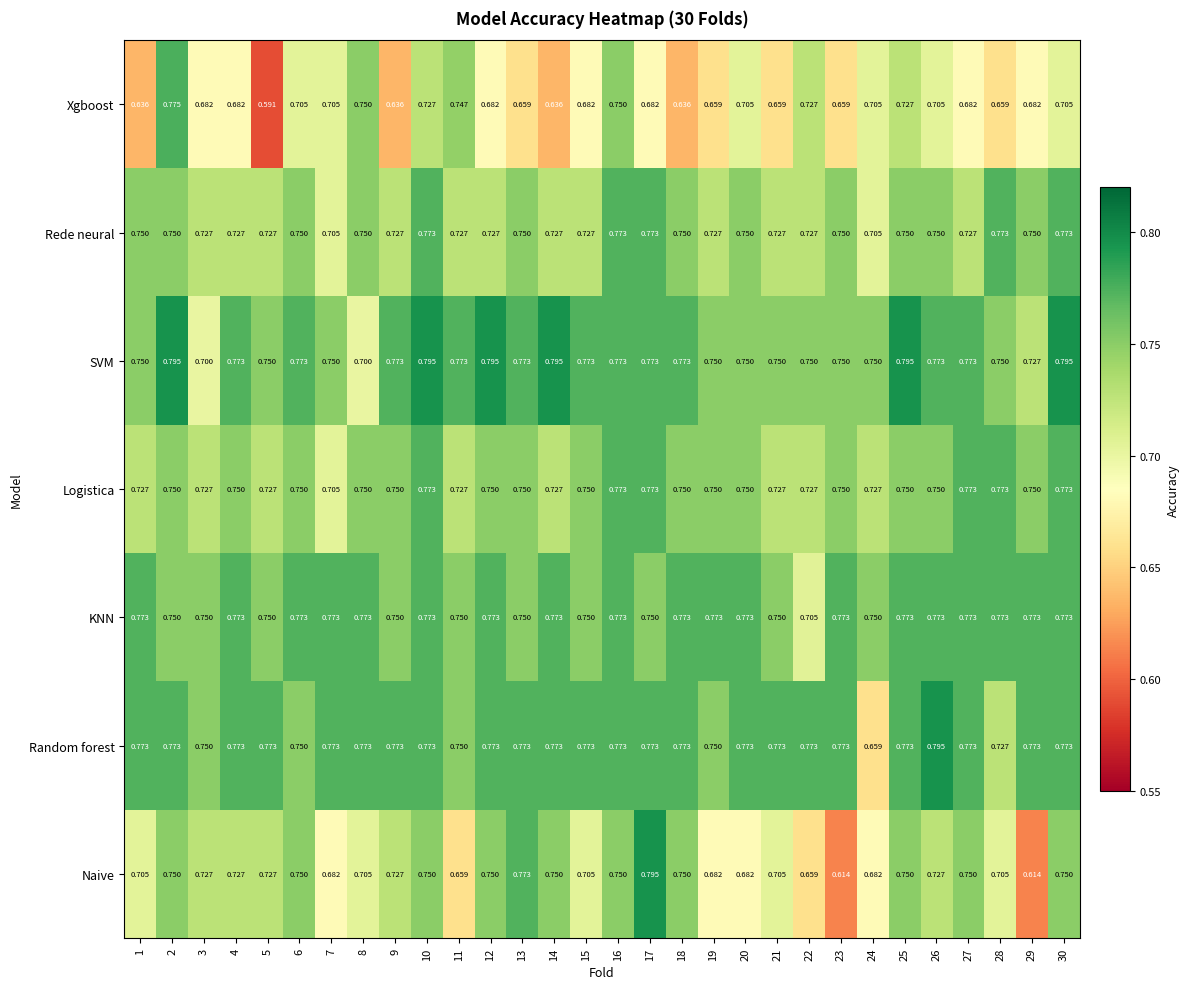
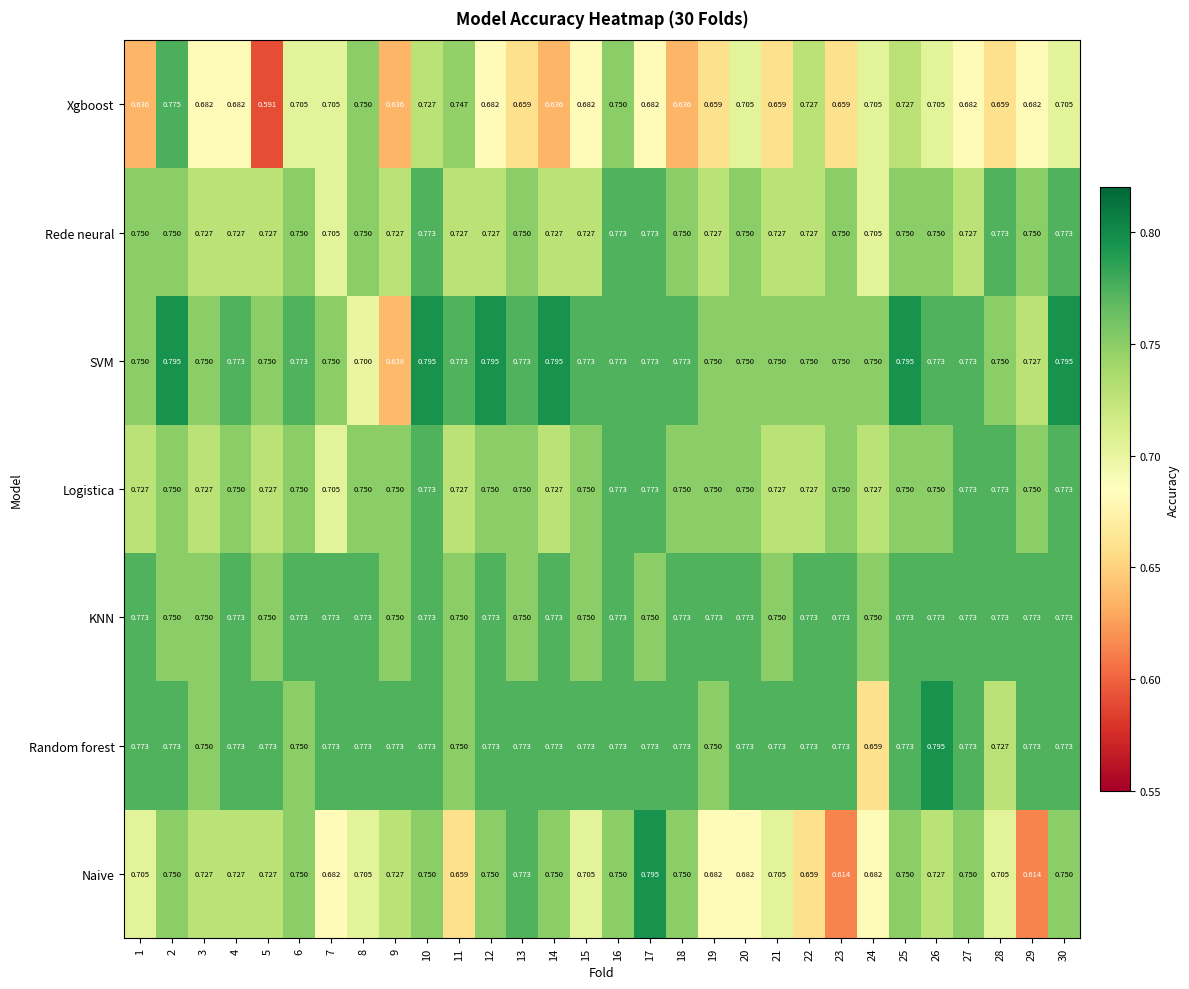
SVM, 3: 0.700 -> 0.750
SVM, 9: 0.773 -> 0.638
KNN, 22: 0.705 -> 0.773
